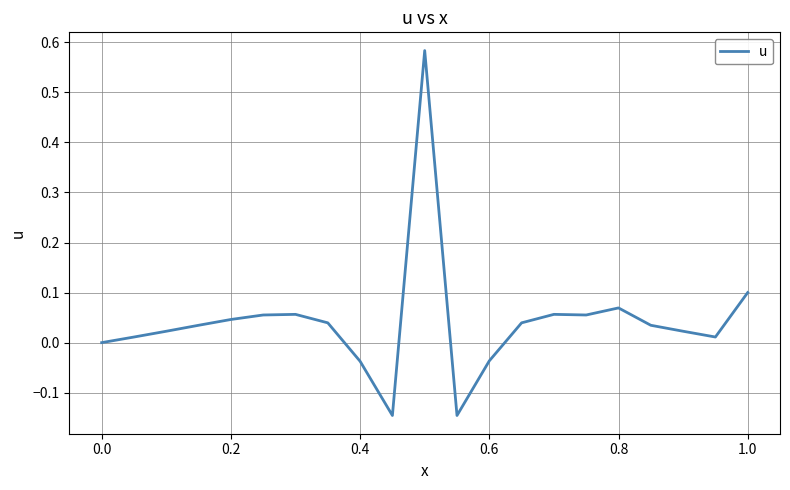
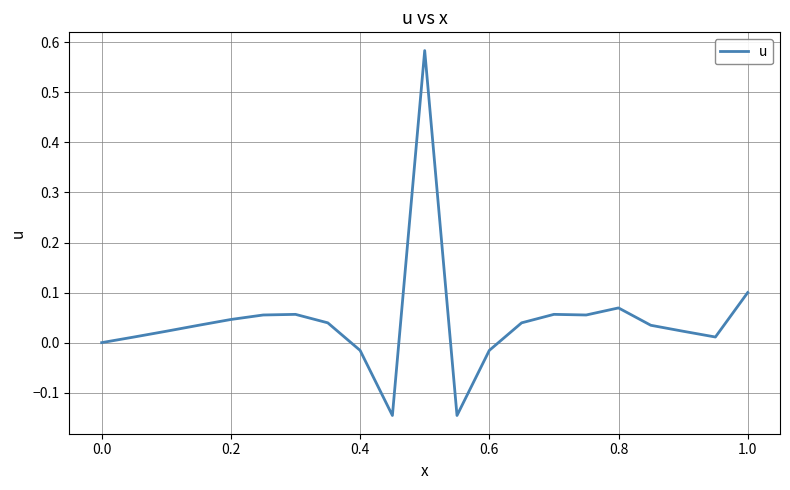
0.4: -0.04 -> -0.02
0.6: -0.04 -> -0.02
